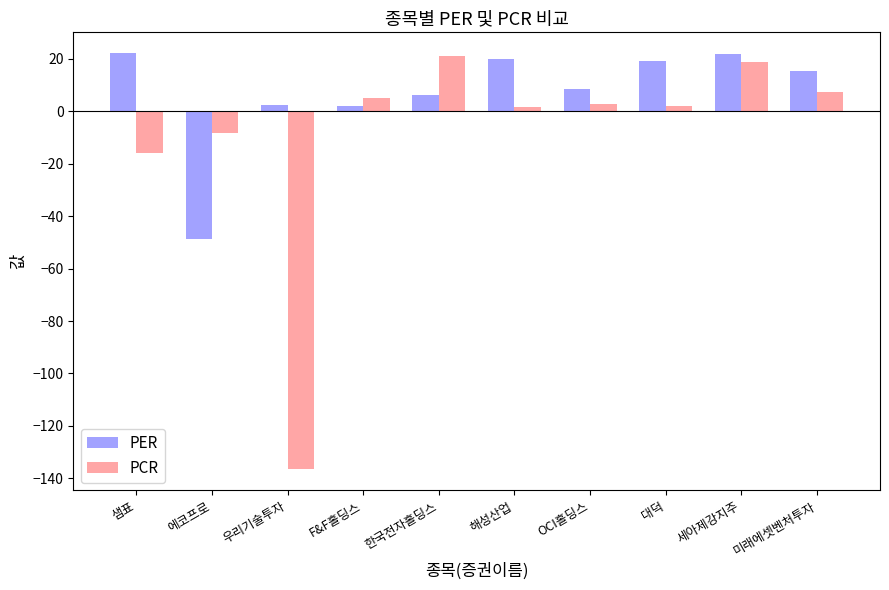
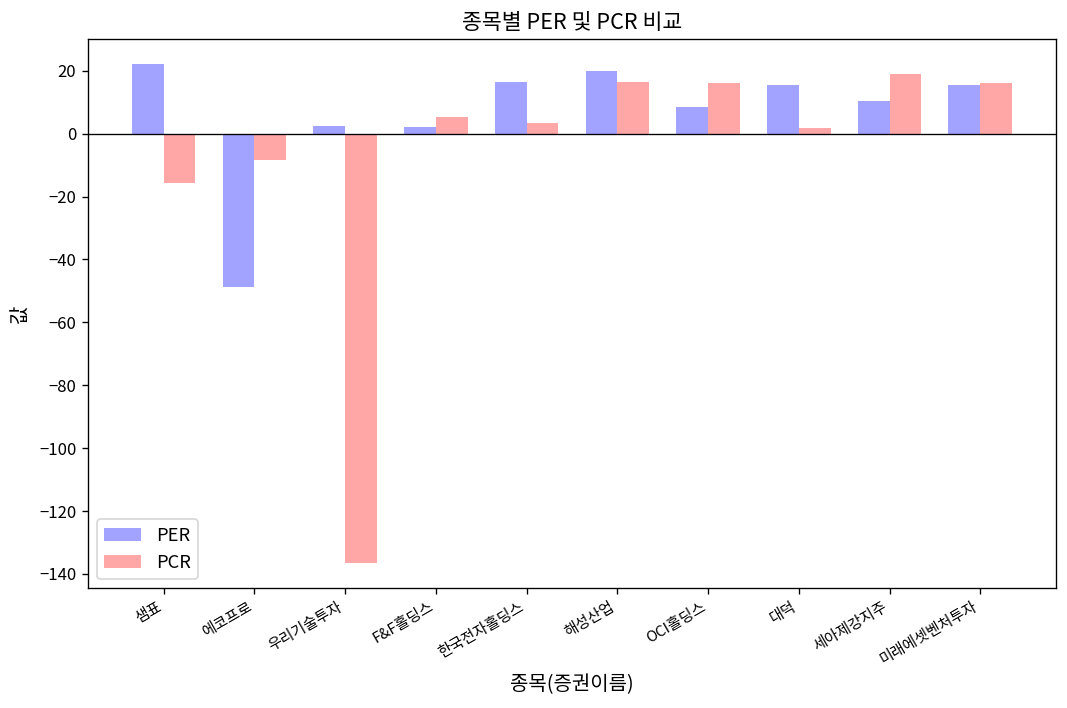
PER, 한국전자홀딩스: 6 -> 16
PCR, 한국전자홀딩스: 21 -> 3
PCR, 해성산업: 2 -> 16
PCR, OCI홀딩스: 3 -> 16
PER, 대덕: 19 -> 16
PER, 세아제강지주: 22 -> 11
PCR, 미래에셋벤처투자: 7 -> 16
